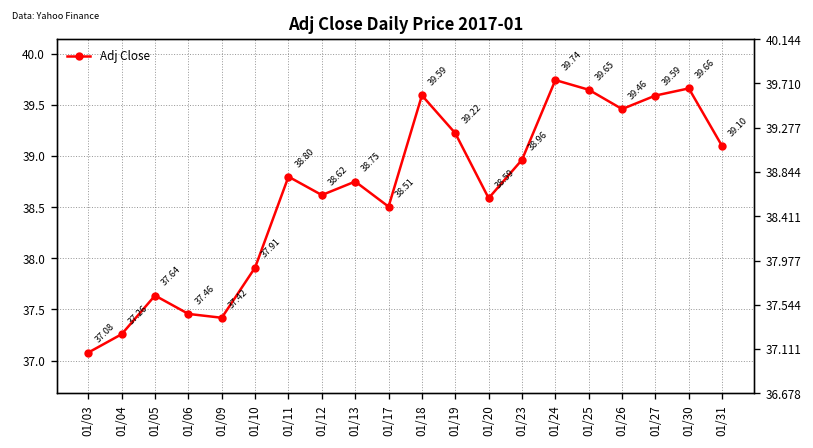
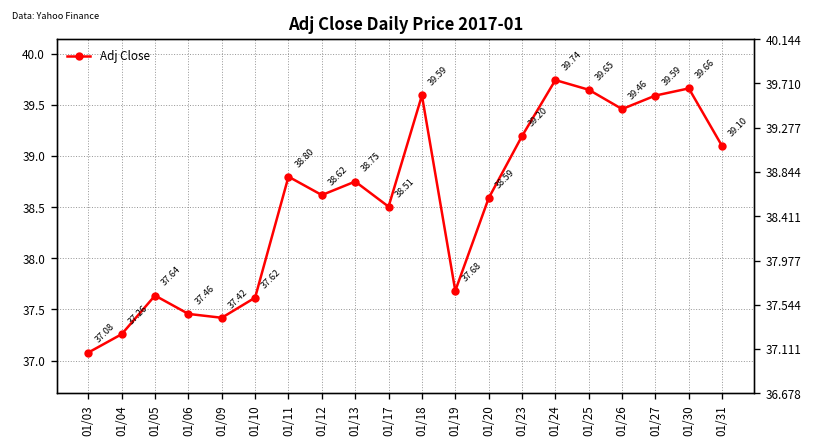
01/10: 37.91 -> 37.62
01/19: 39.22 -> 37.68
01/23: 38.96 -> 39.20
